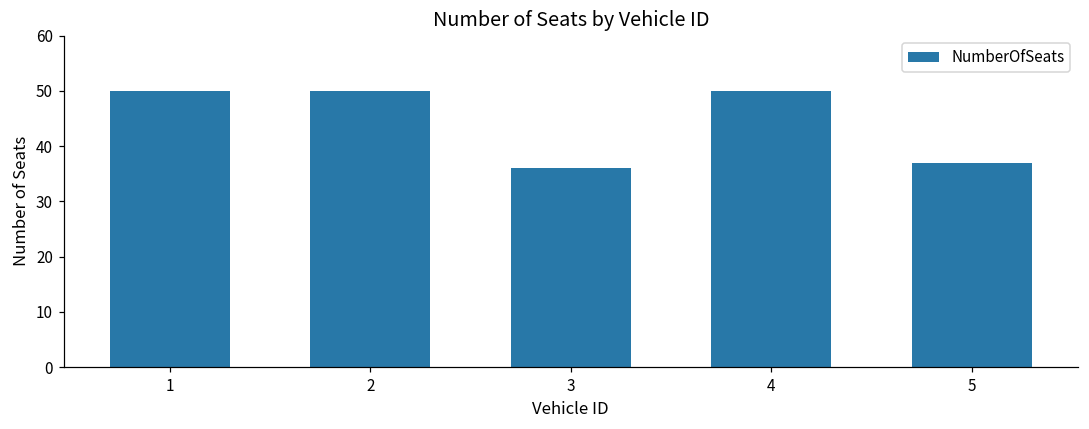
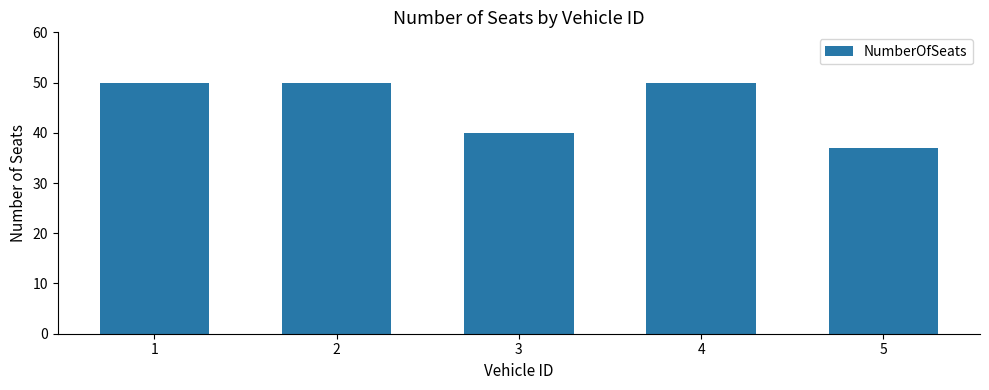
3: 36 -> 40
